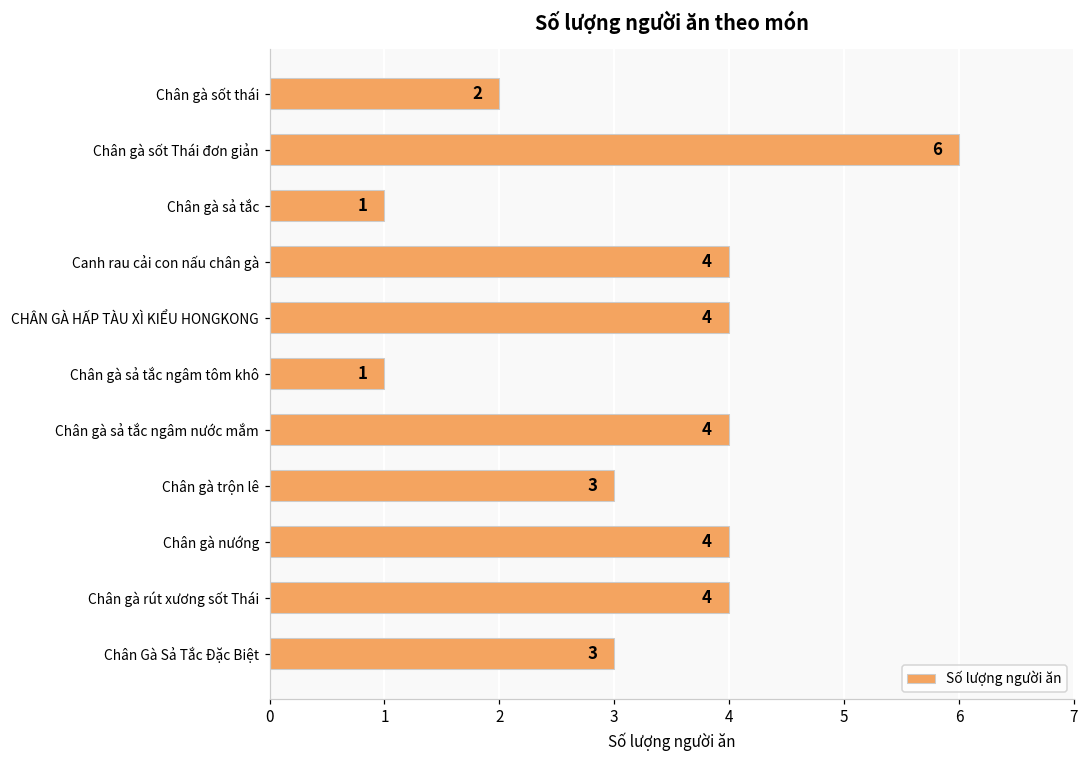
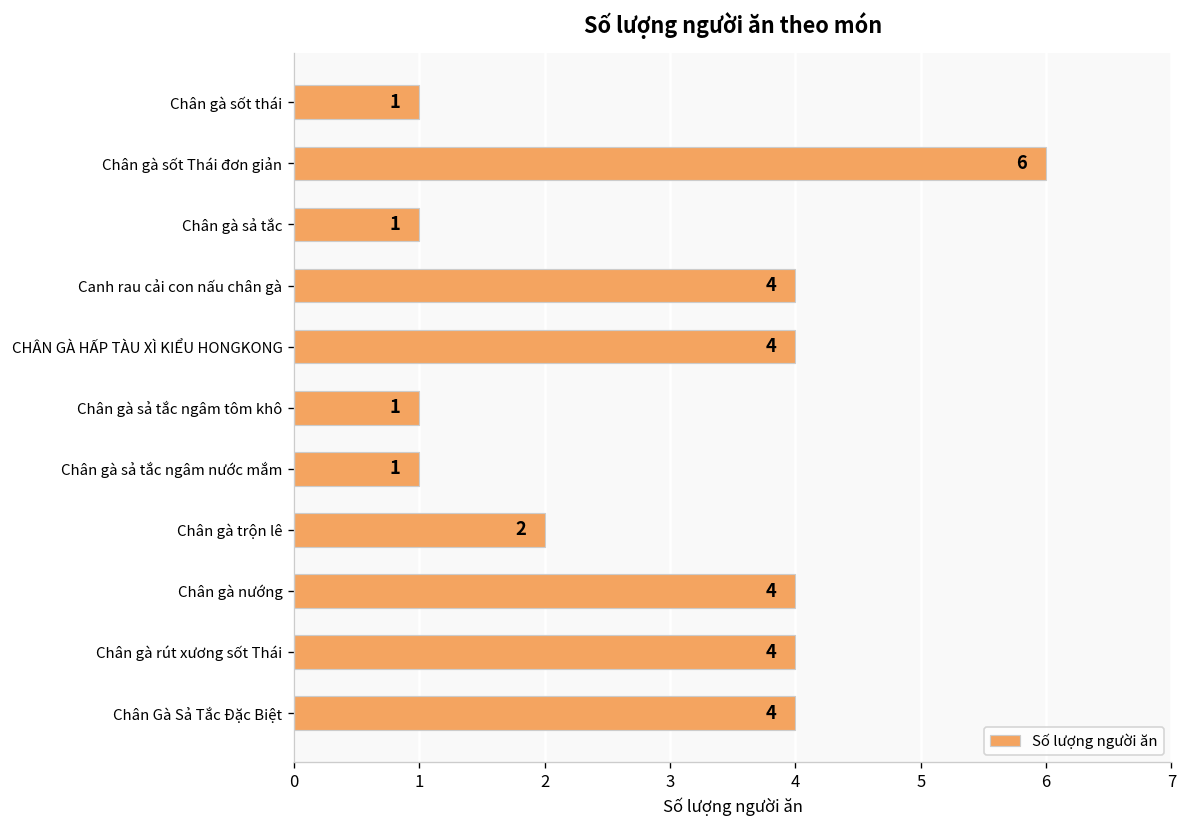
Chân gà sốt thái: 2 -> 1
Chân gà sả tắc ngâm nước mắm: 4 -> 1
Chân gà trộn lê: 3 -> 2
Chân Gà Sả Tắc Đặc Biệt: 3 -> 4
